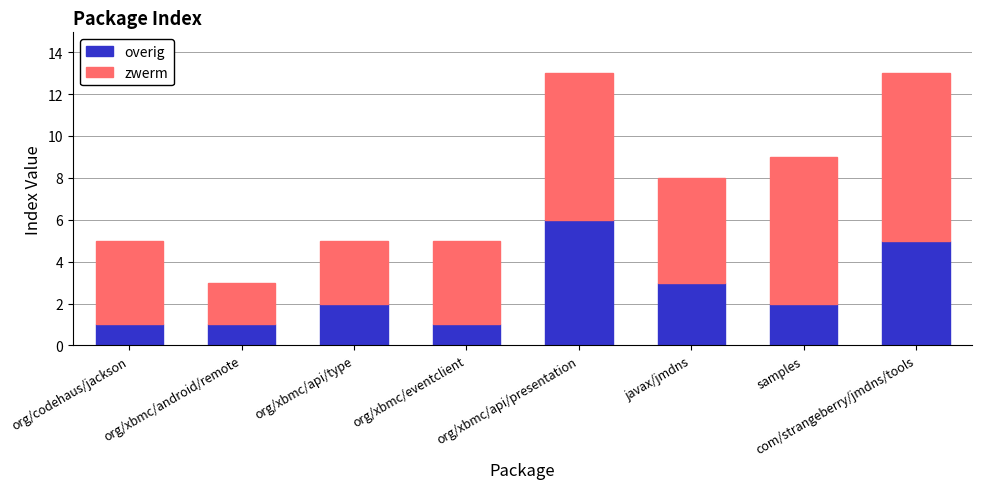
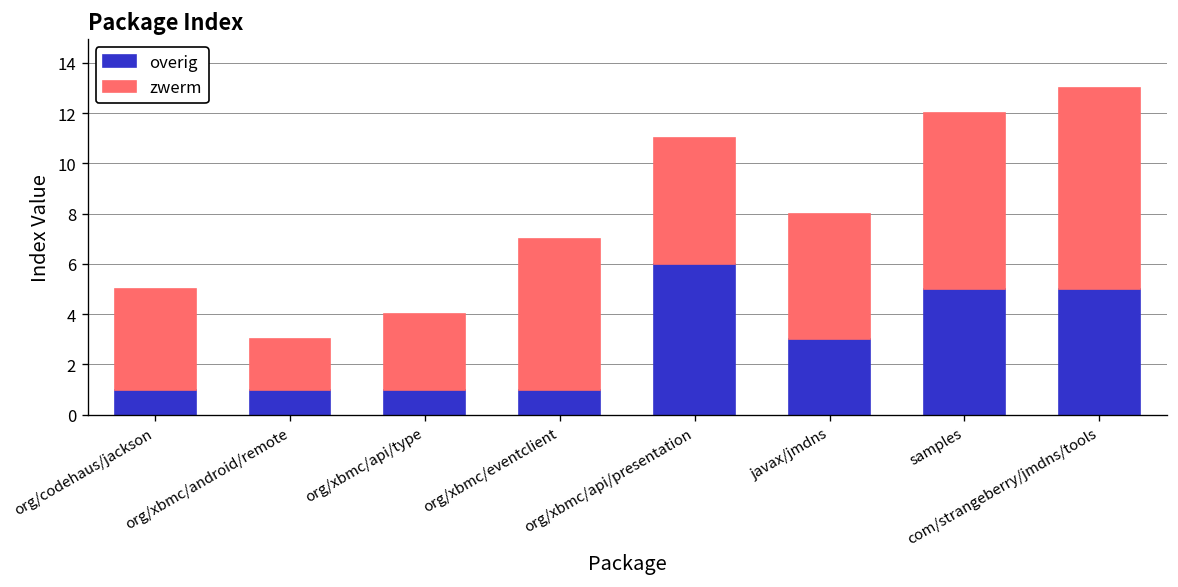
overig, org/xbmc/api/type: 2 -> 1
zwerm, org/xbmc/eventclient: 4 -> 6
zwerm, org/xbmc/api/presentation: 7 -> 5
overig, samples: 2 -> 5
